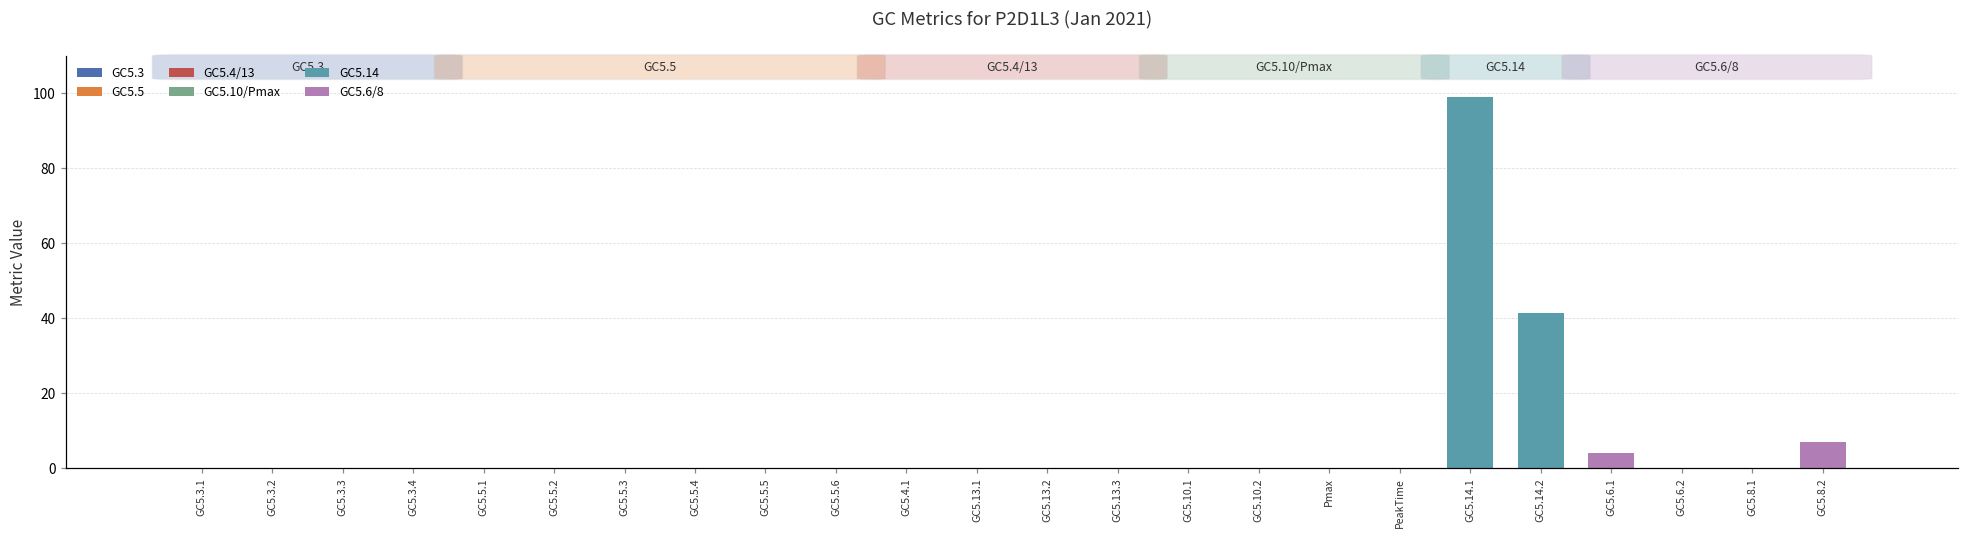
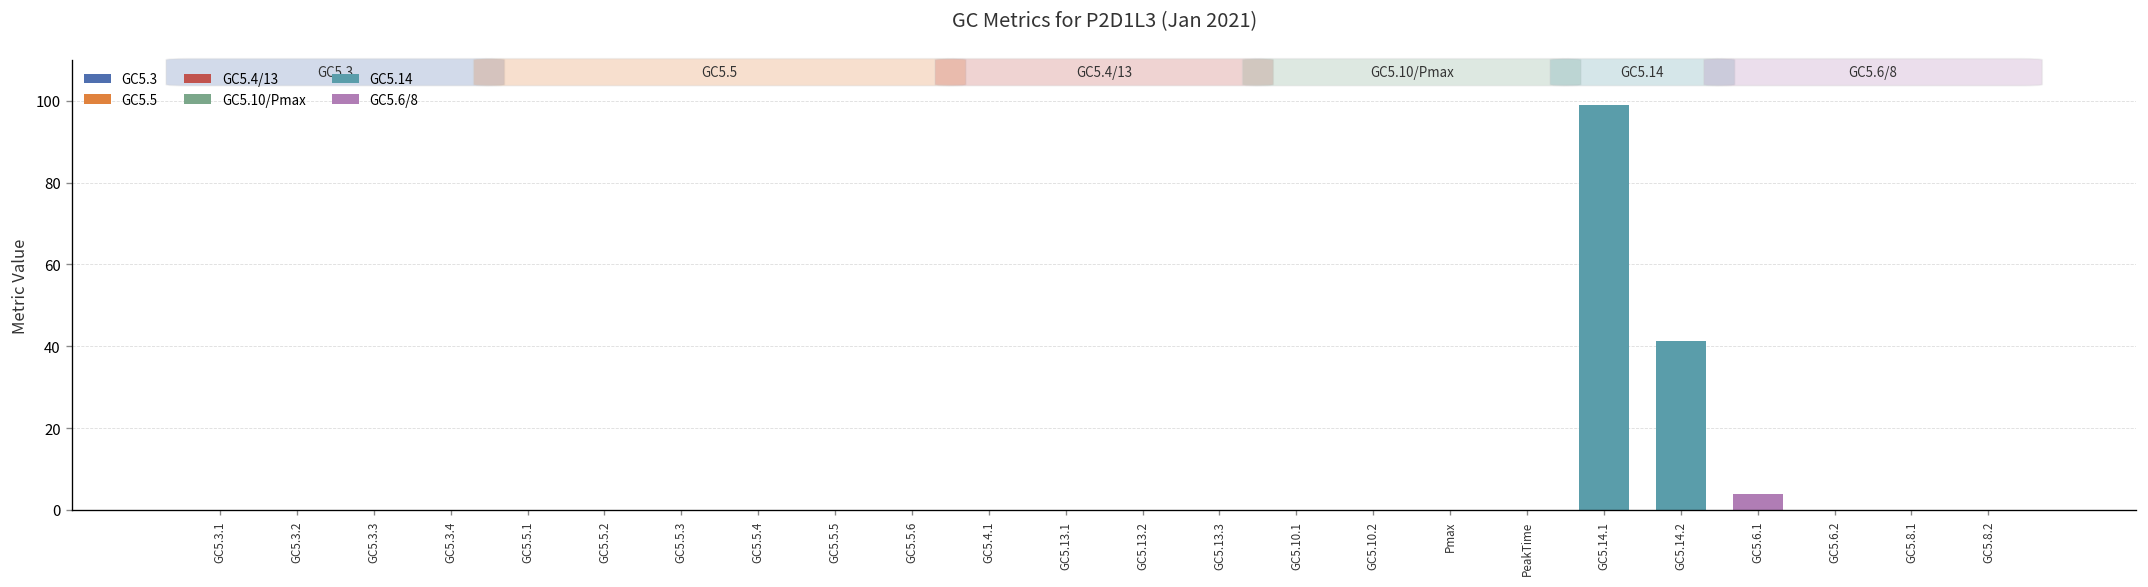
GC5.8.2: 7 -> 0
